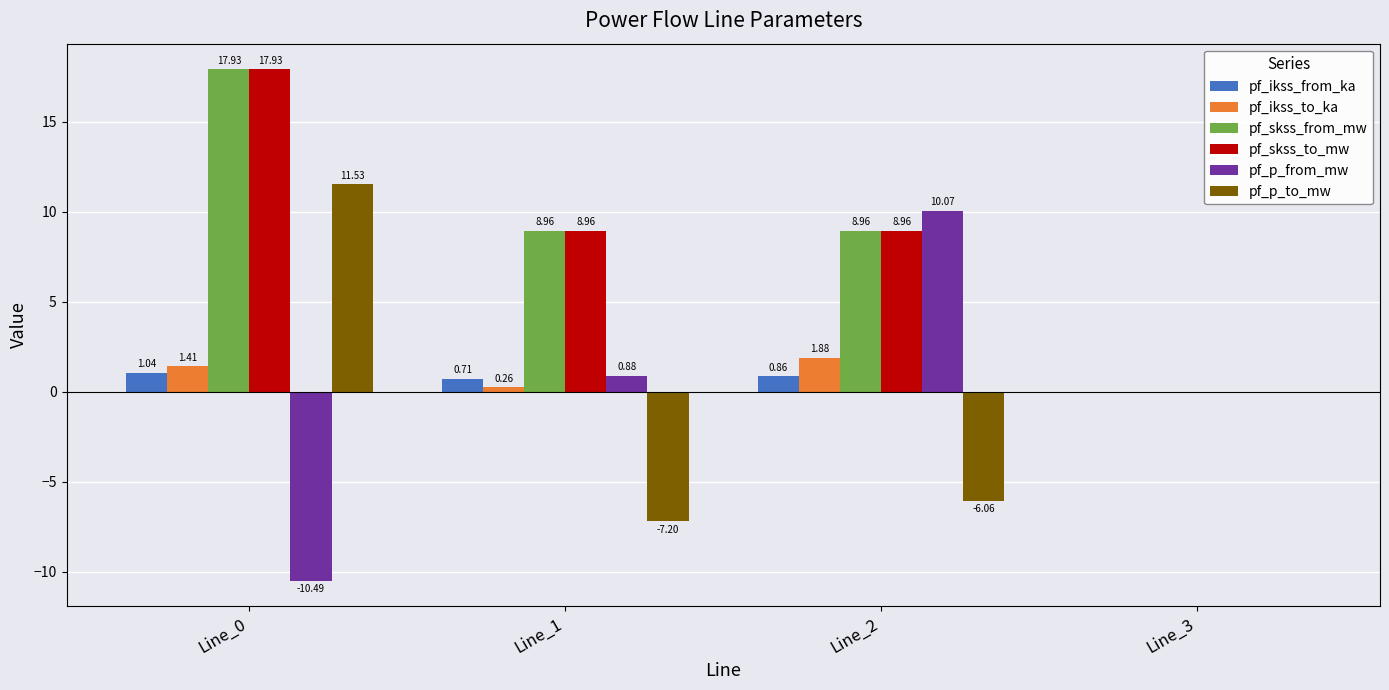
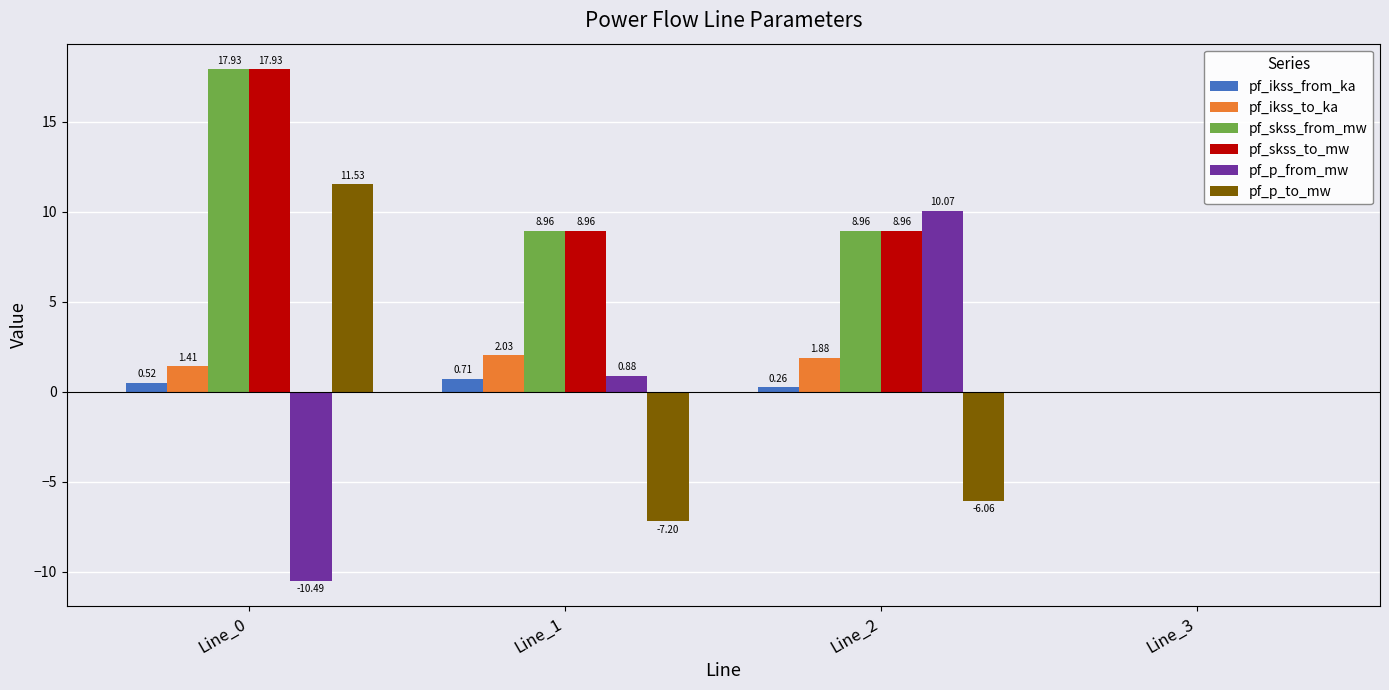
pf_ikss_from_ka, Line_0: 1.04 -> 0.52
pf_ikss_to_ka, Line_1: 0.26 -> 2.03
pf_ikss_from_ka, Line_2: 0.86 -> 0.26
